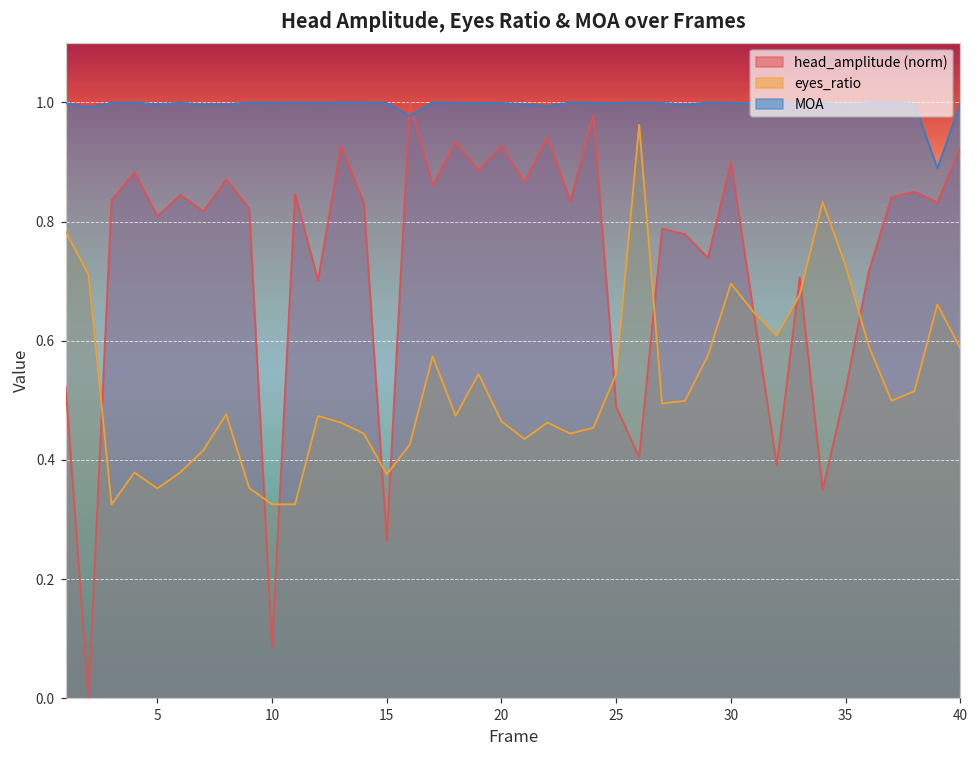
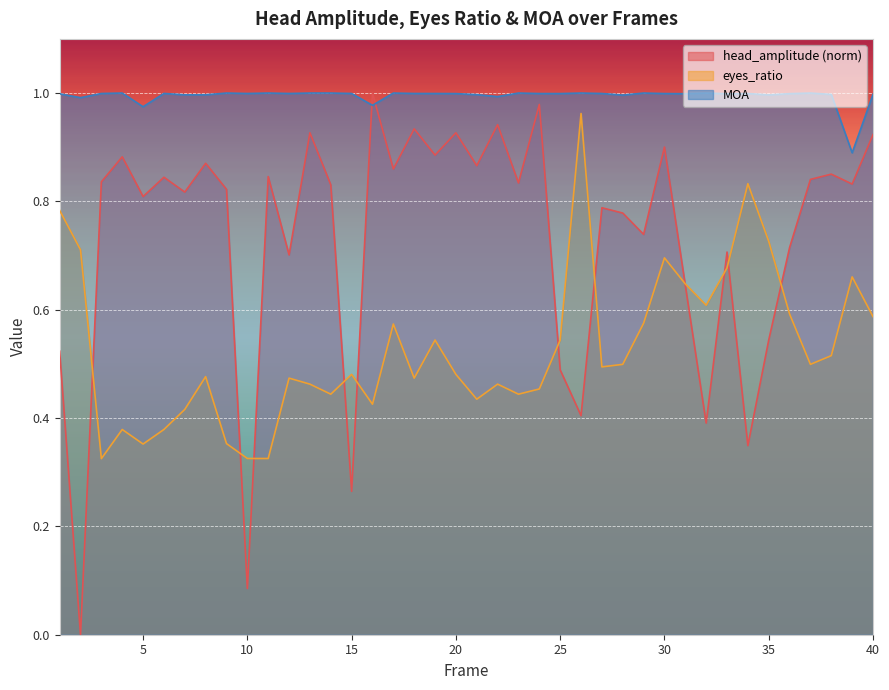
MOA, 5: 1.00 -> 0.97
eyes_ratio, 15: 0.38 -> 0.48
eyes_ratio, 20: 0.46 -> 0.48
head_amplitude (norm), 35: 0.52 -> 0.54
